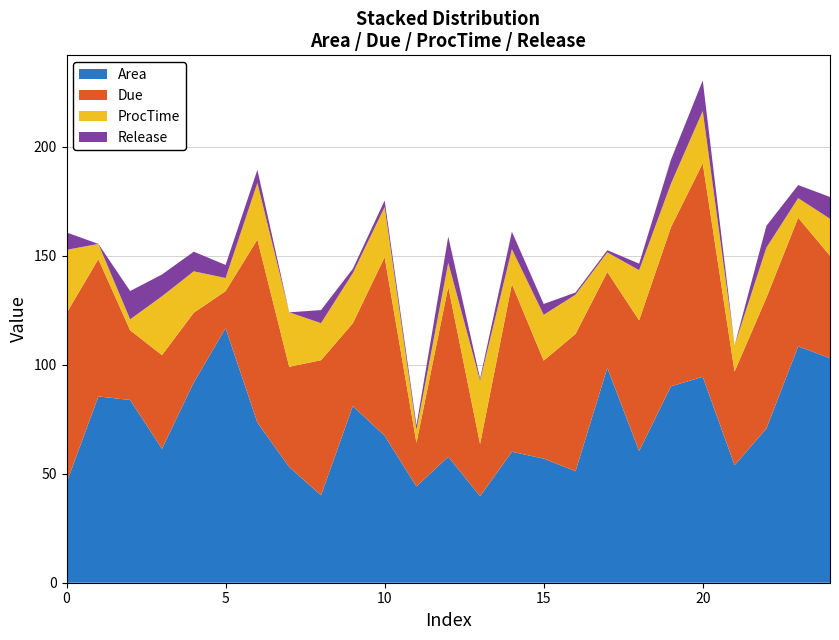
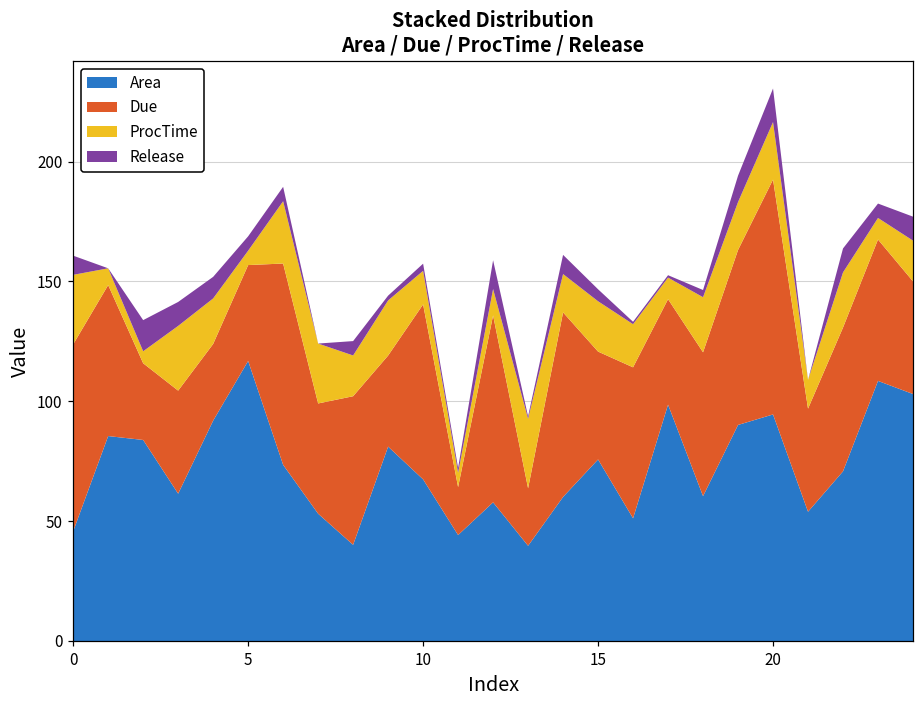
Due, 5: 17 -> 40
Due, 10: 82 -> 73
ProcTime, 10: 23 -> 14
Area, 15: 57 -> 76
